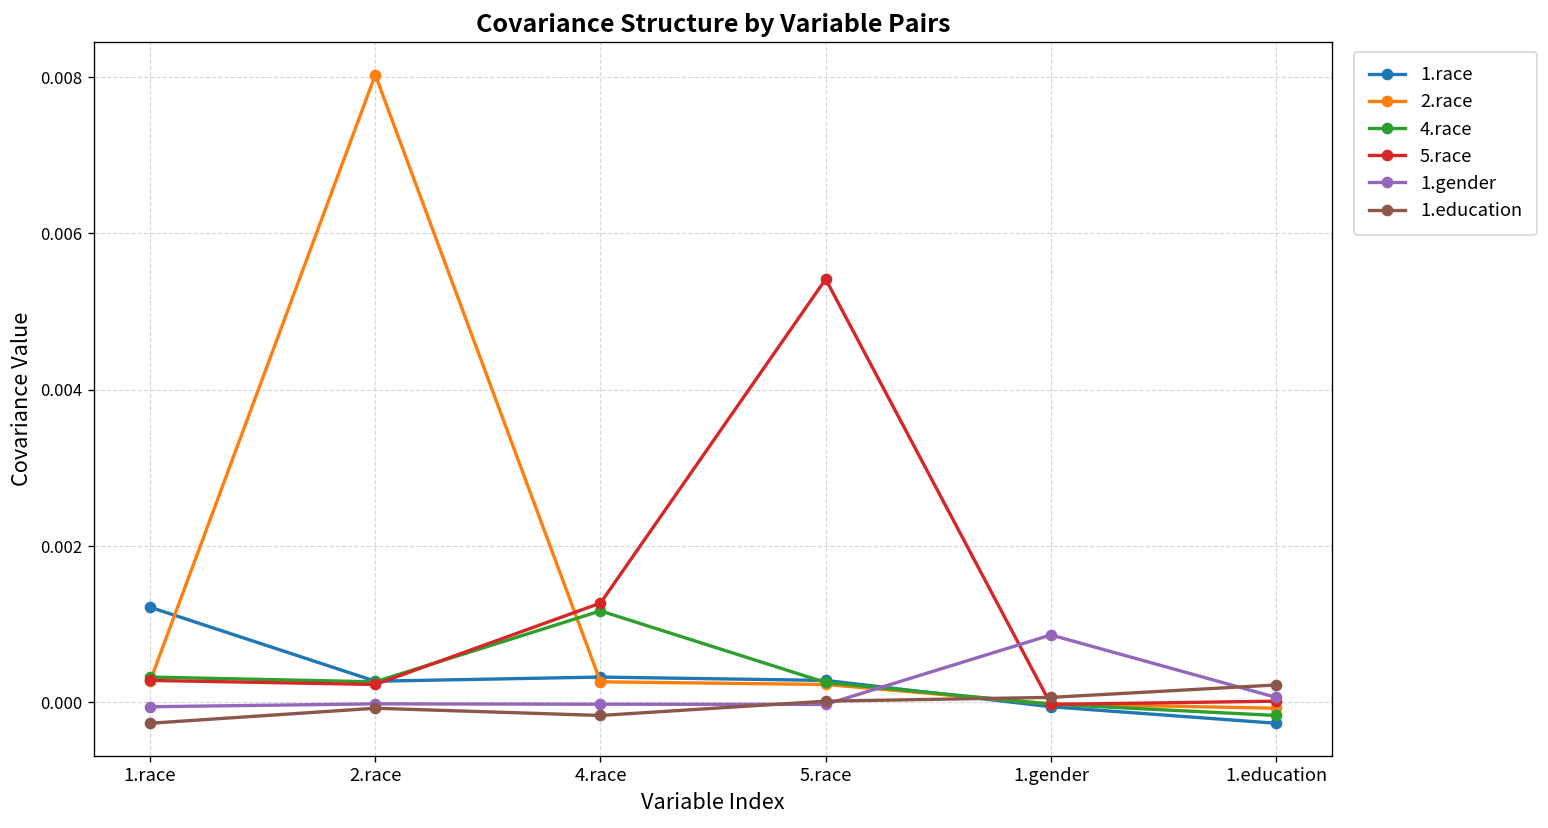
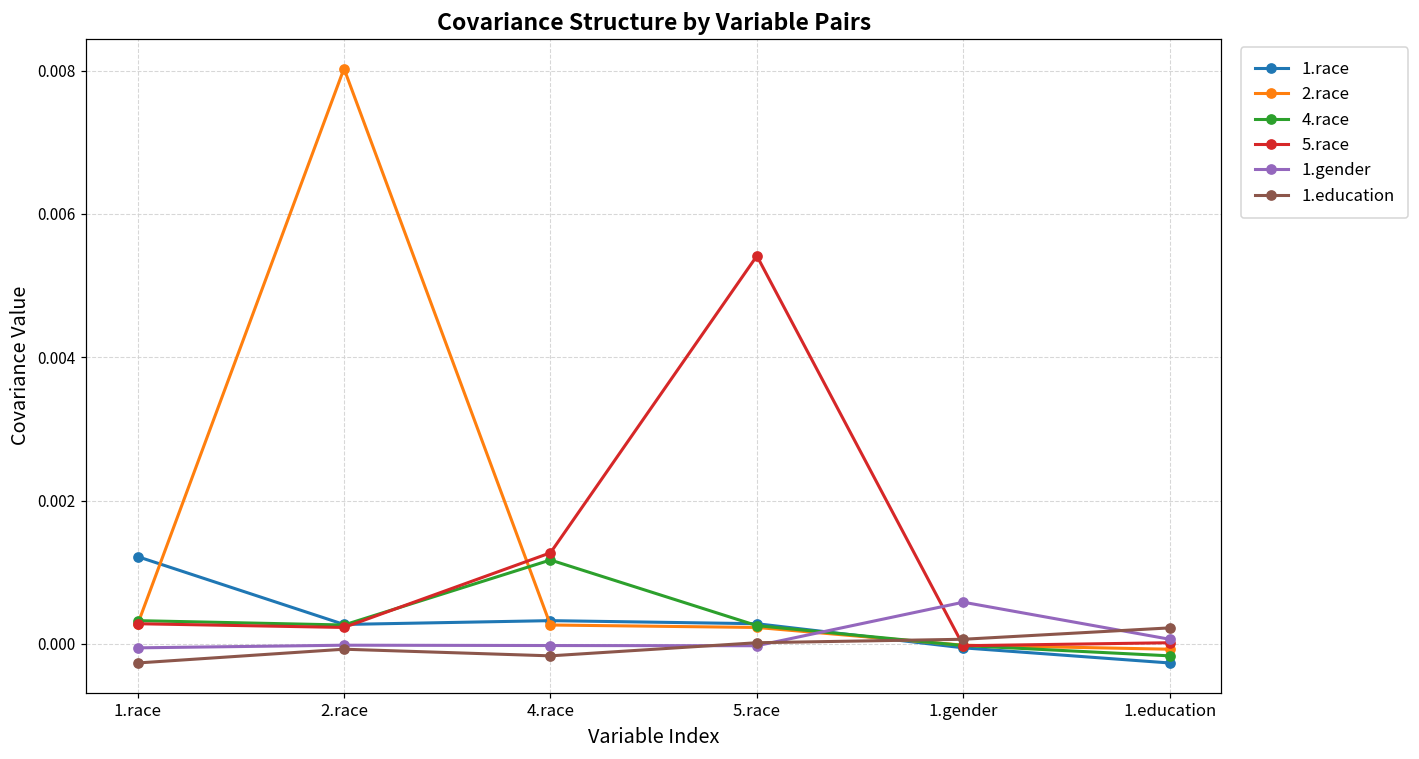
1.gender, 1.gender: 0.0009 -> 0.0006
